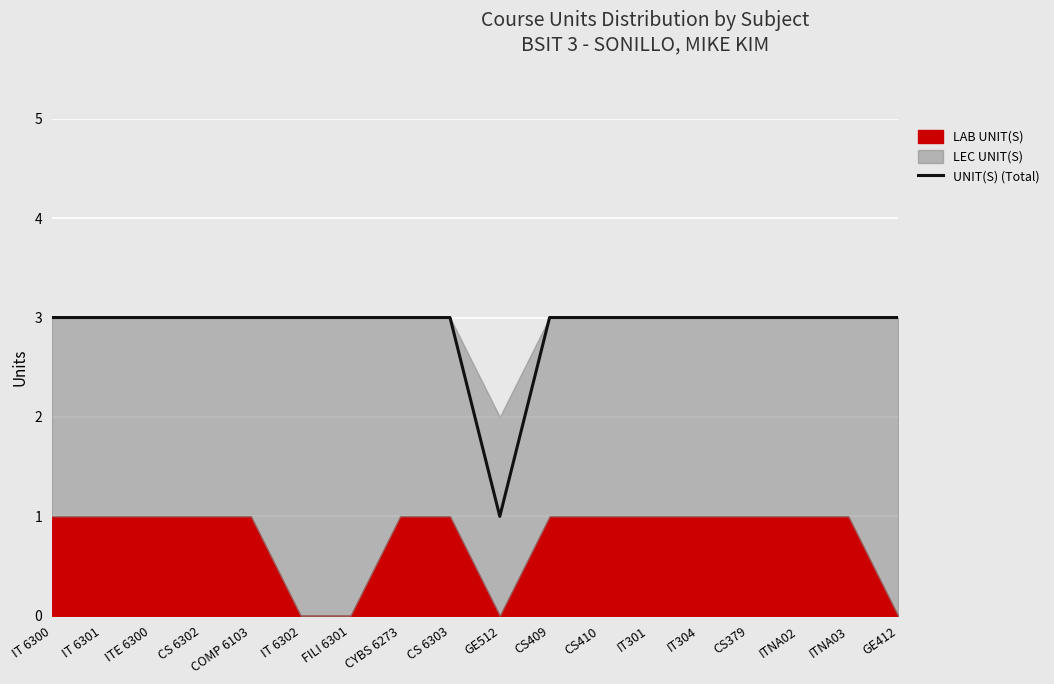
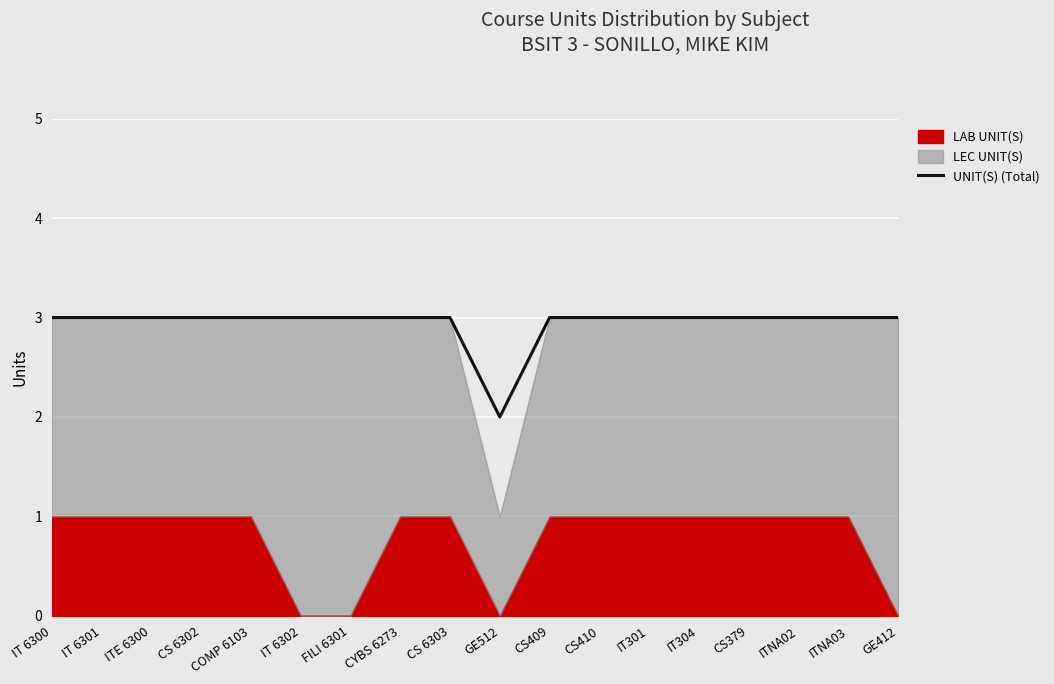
UNIT(S) (Total), GE512: 1 -> 2
LEC UNIT(S), GE512: 2 -> 1
